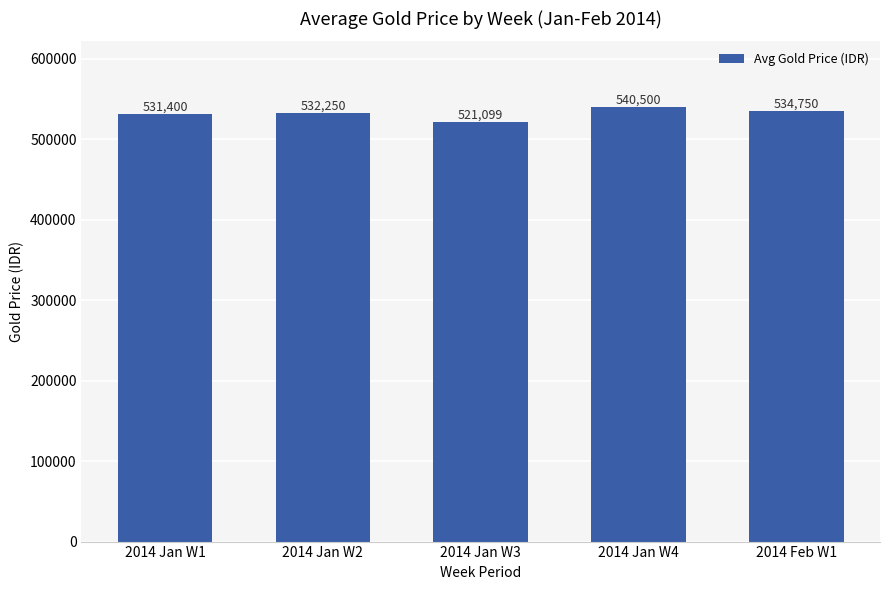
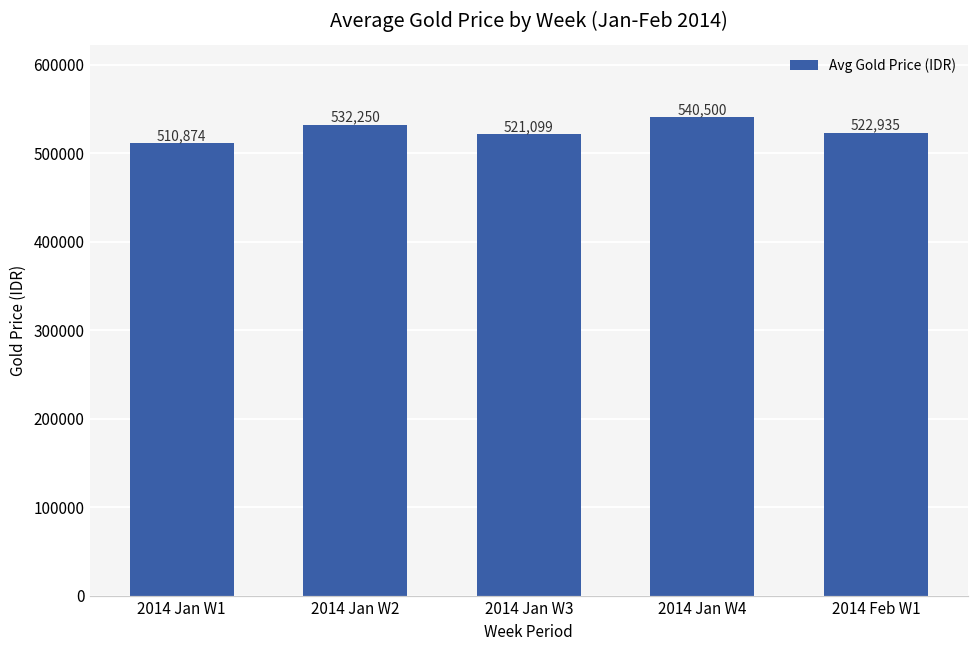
2014 Jan W1: 531,400 -> 510,874
2014 Feb W1: 534,750 -> 522,935
